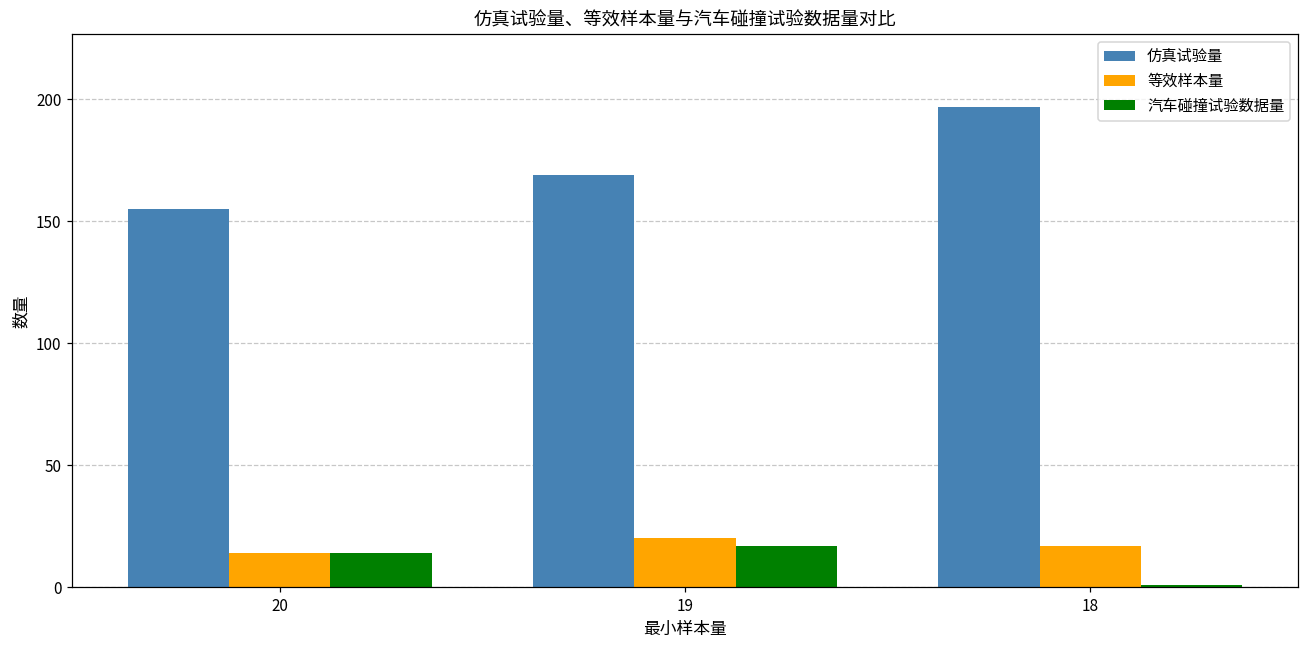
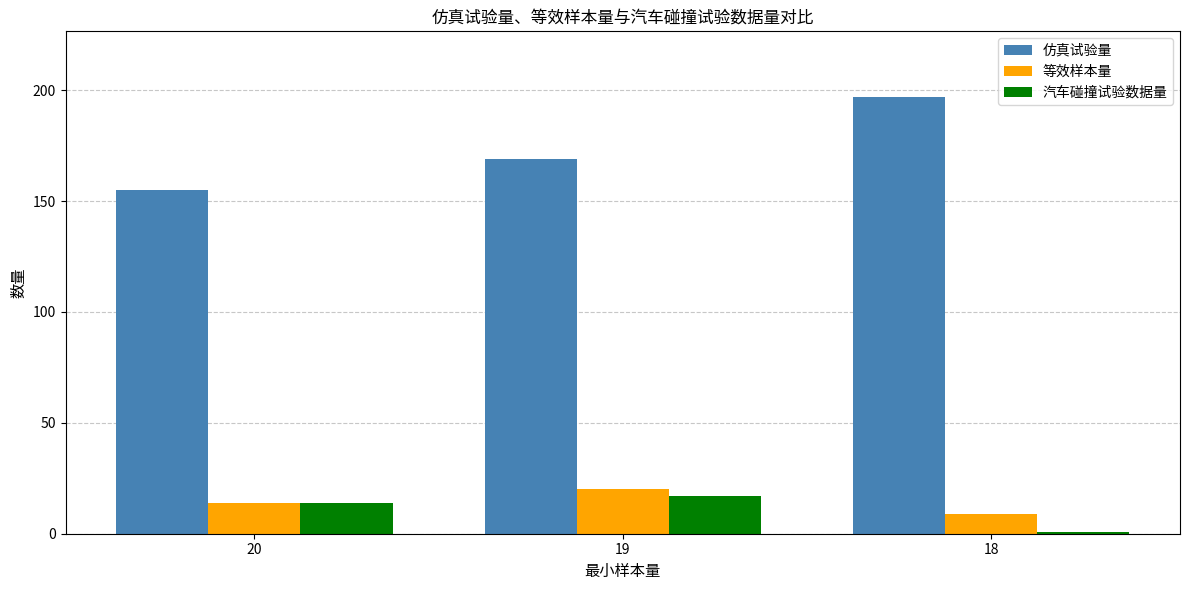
等效样本量, 18: 17 -> 9
